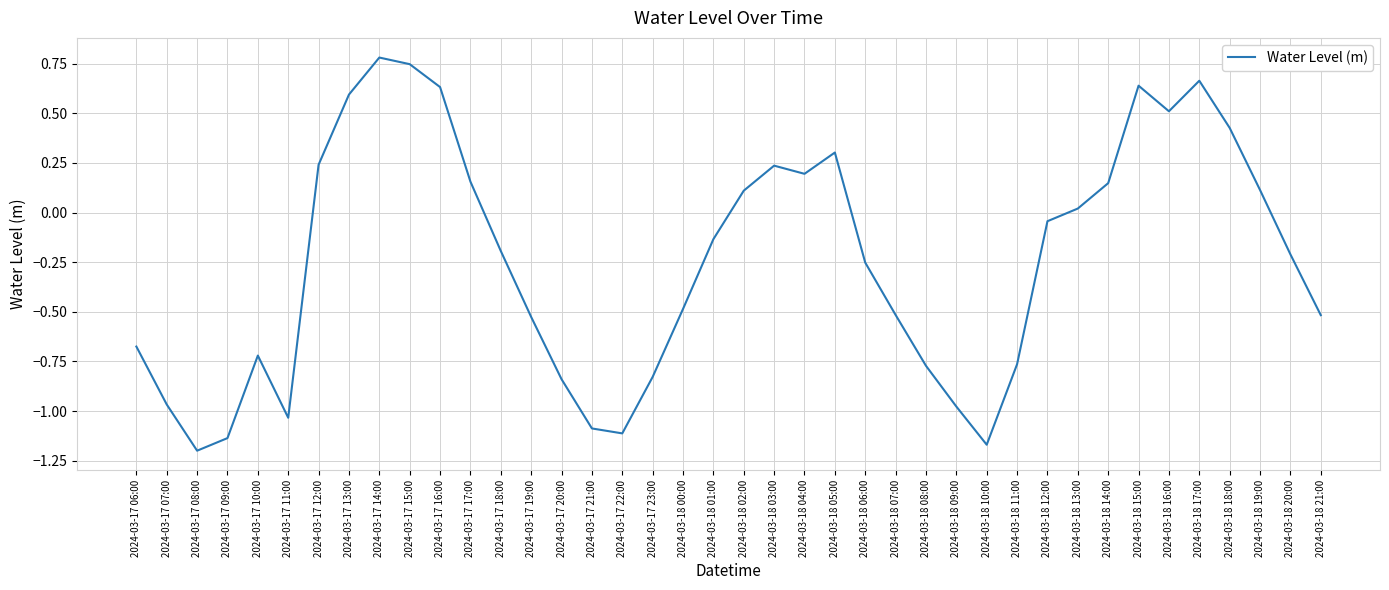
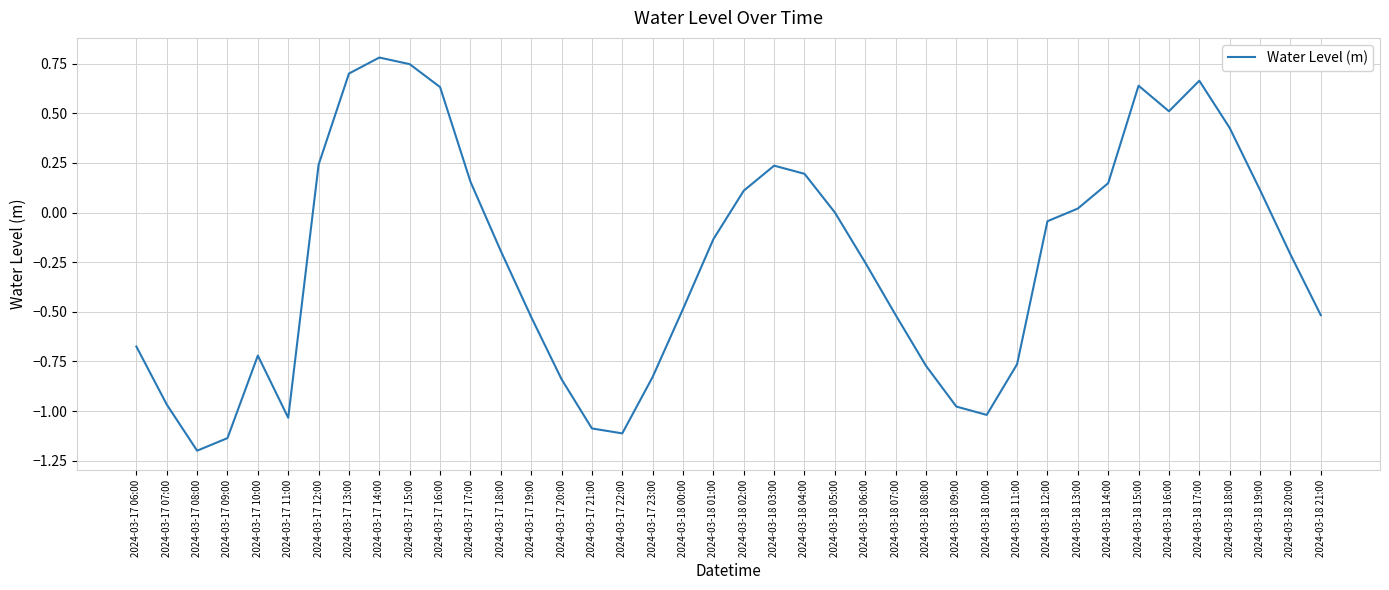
2024-03-17 13:00: 0.59 -> 0.70
2024-03-18 05:00: 0.30 -> 0.00
2024-03-18 10:00: -1.17 -> -1.02
